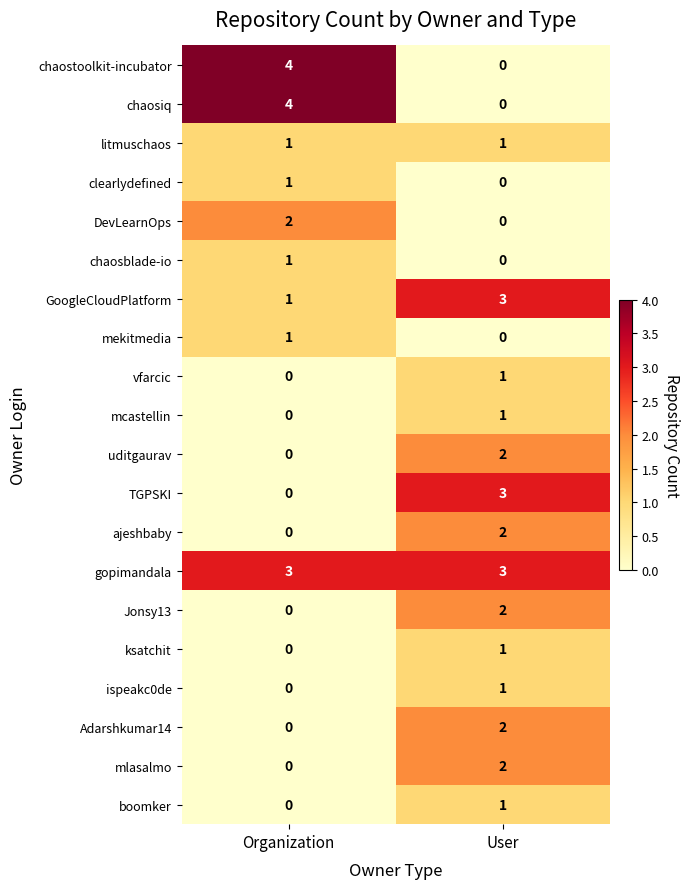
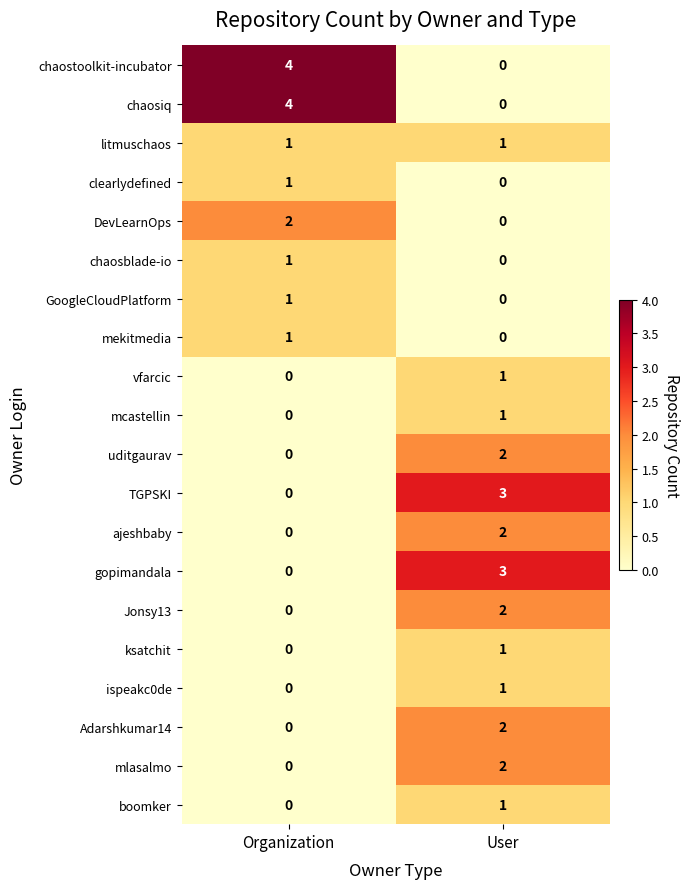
GoogleCloudPlatform, User: 3 -> 0
gopimandala, Organization: 3 -> 0
